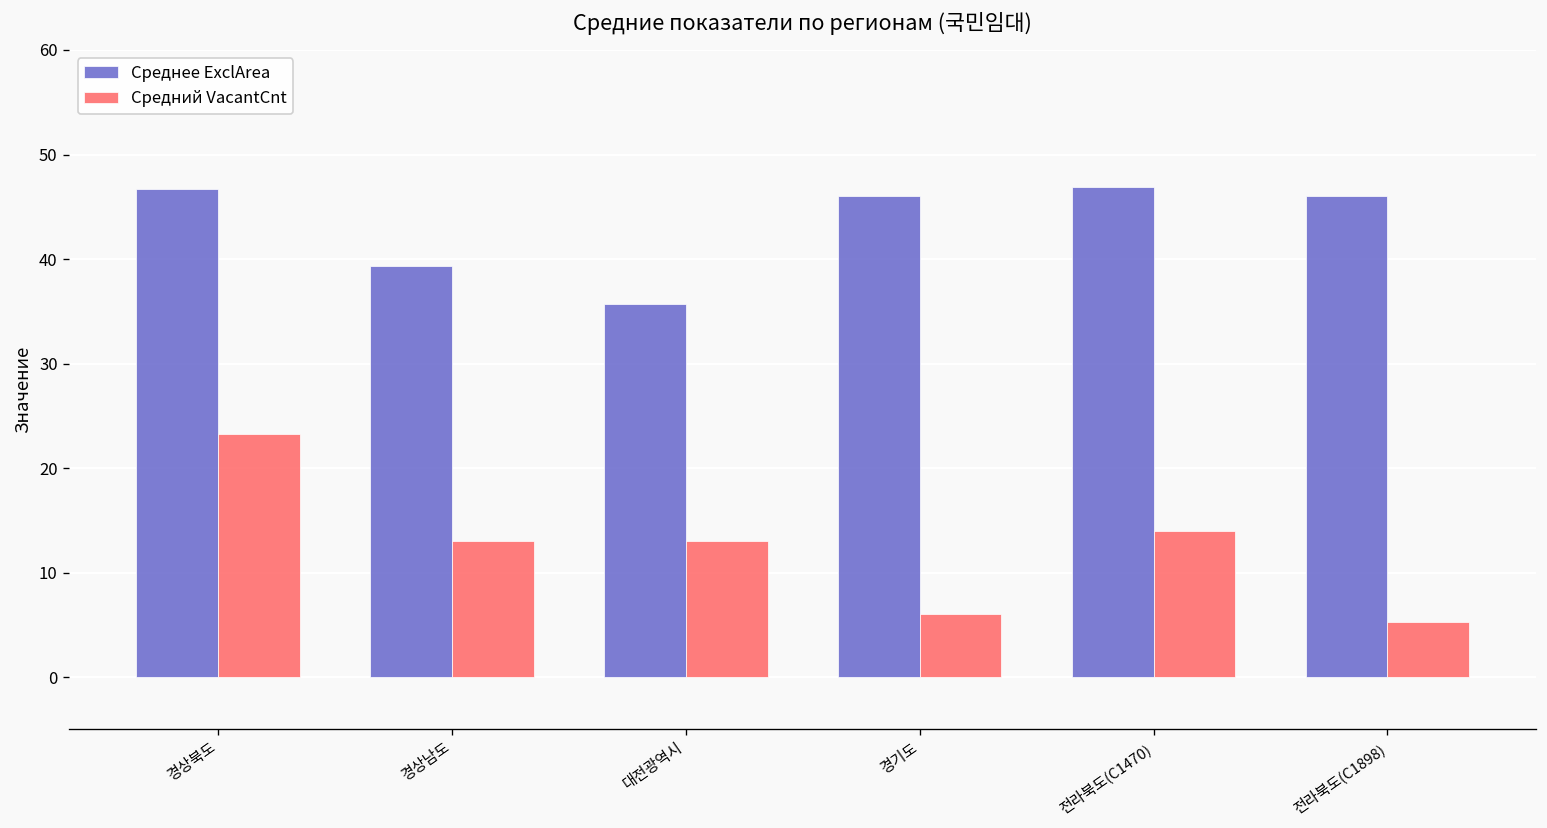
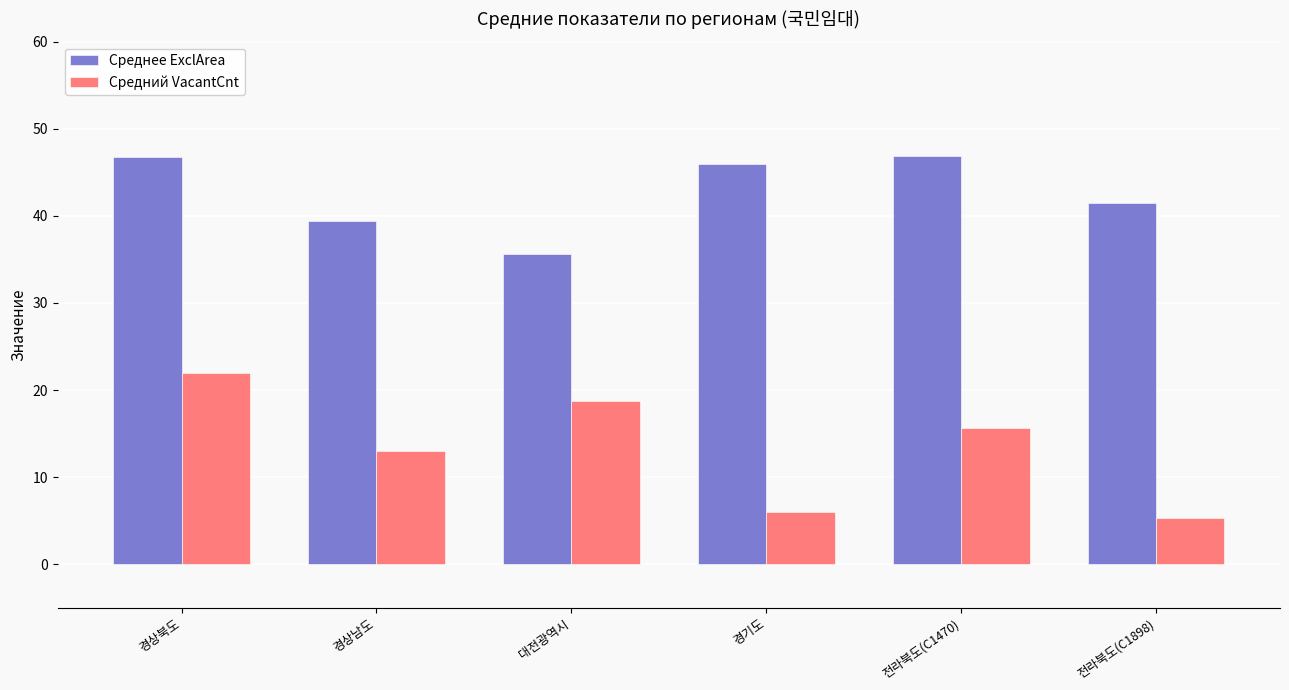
Средний VacantCnt, 경상북도: 23 -> 22
Средний VacantCnt, 대전광역시: 13 -> 19
Средний VacantCnt, 전라북도(C1470): 14 -> 16
Среднее ExclArea, 전라북도(C1898): 46 -> 41
